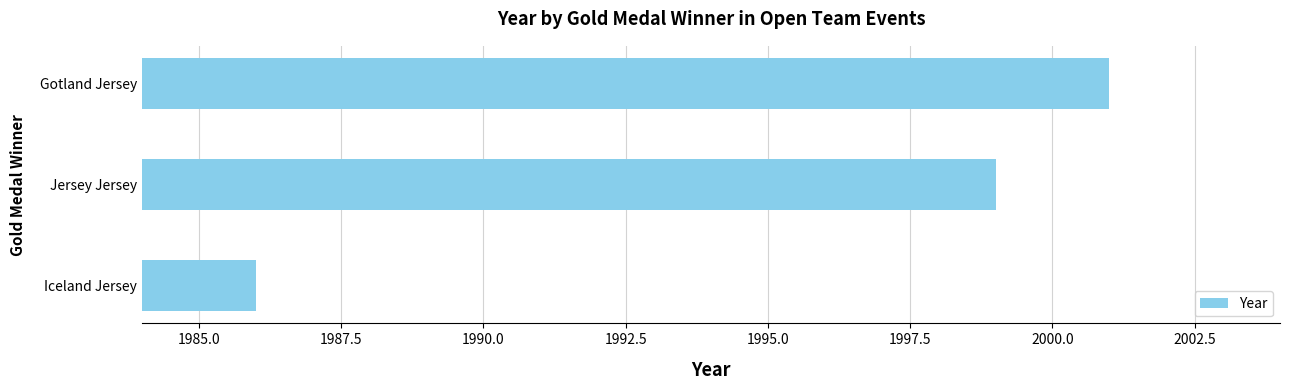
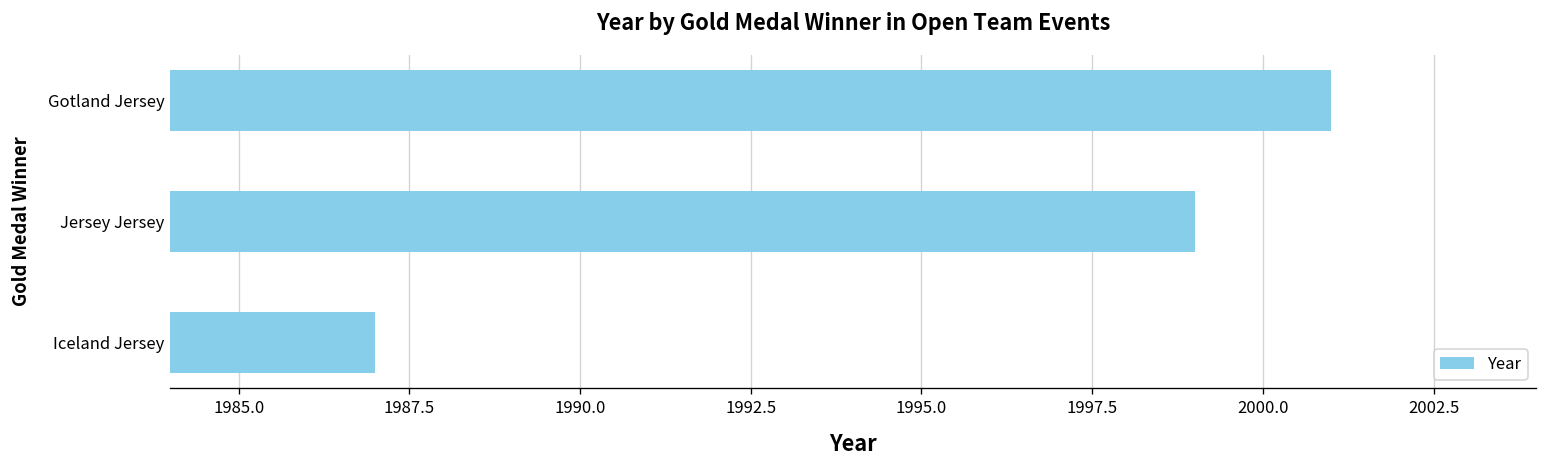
Iceland Jersey: 1986 -> 1987
